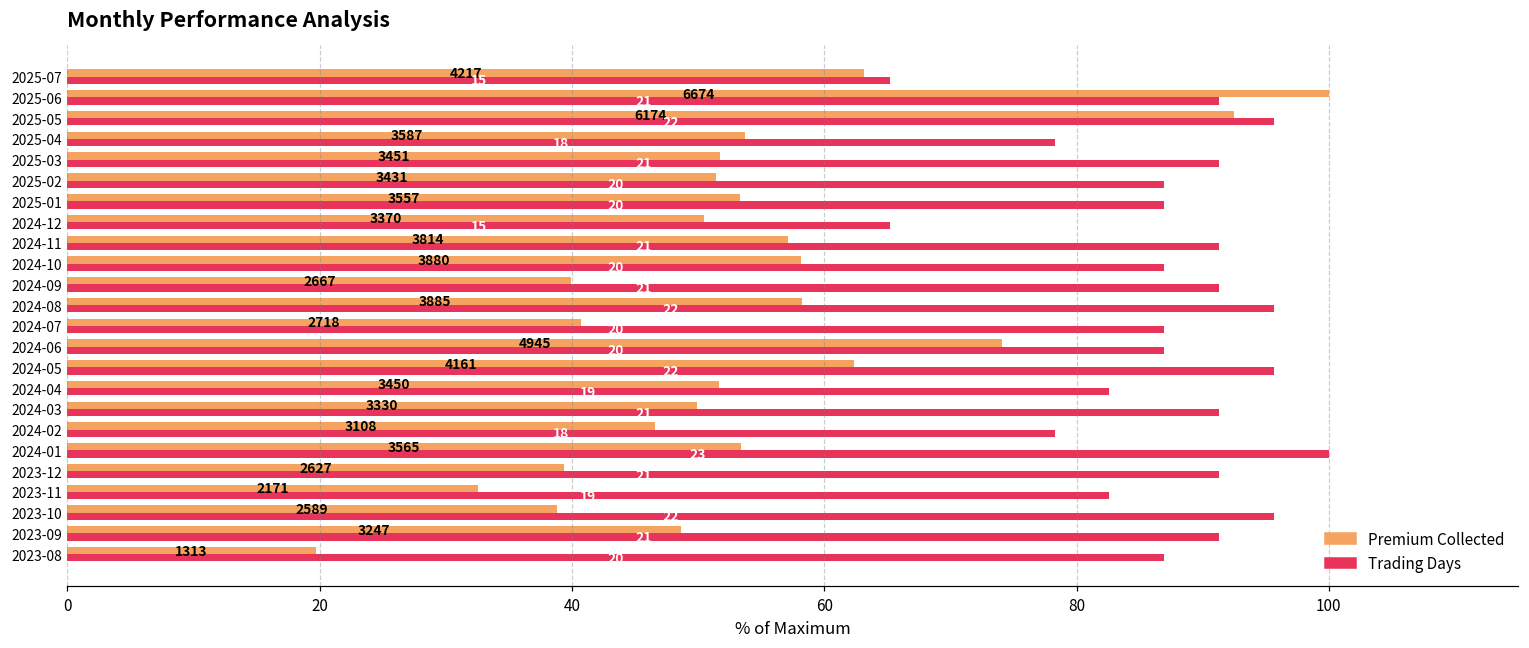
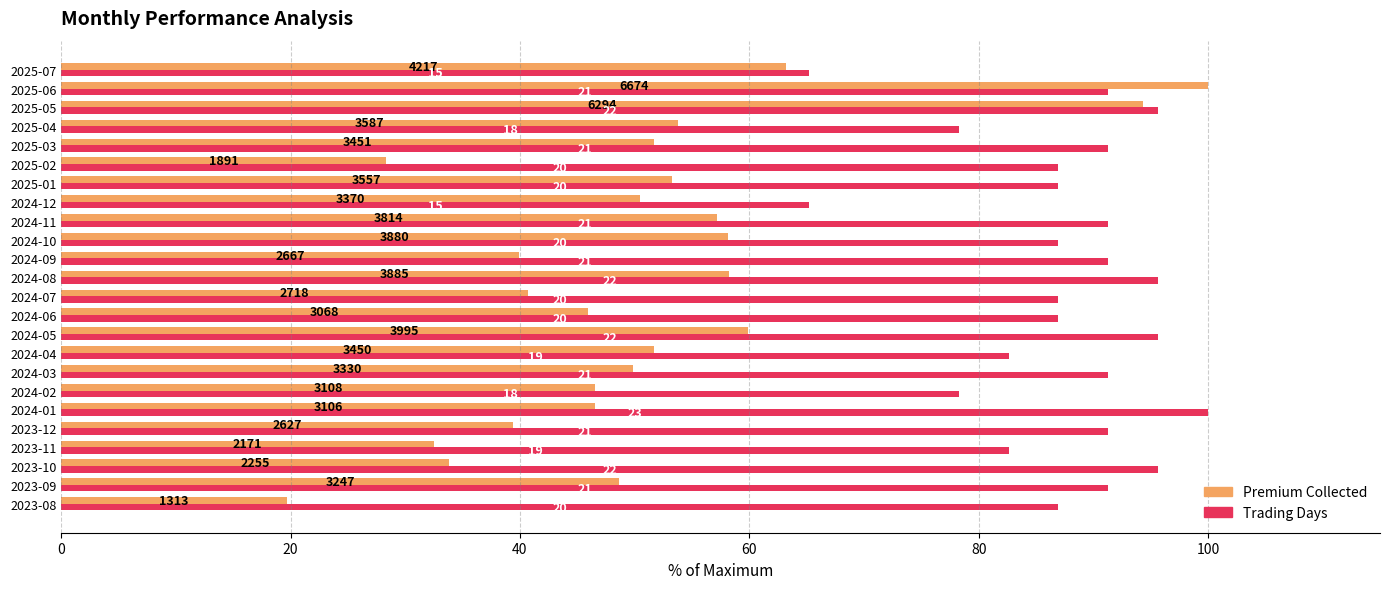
Premium Collected, 2025-05: 6174 -> 6294
Premium Collected, 2025-02: 3431 -> 1891
Premium Collected, 2024-06: 4945 -> 3068
Premium Collected, 2024-05: 4161 -> 3995
Premium Collected, 2024-01: 3565 -> 3106
Premium Collected, 2023-10: 2589 -> 2255
